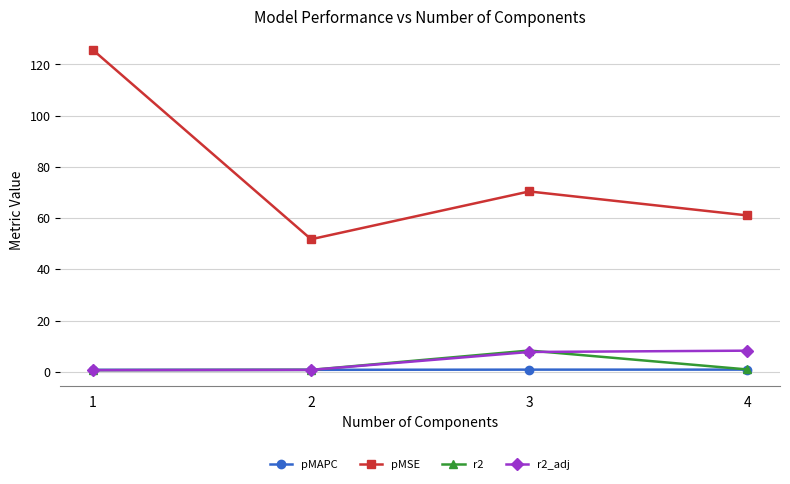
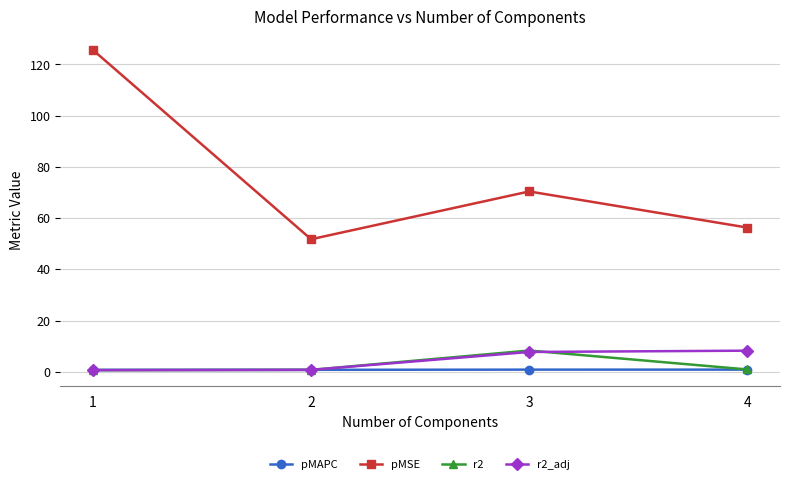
pMSE, 4: 61 -> 56
